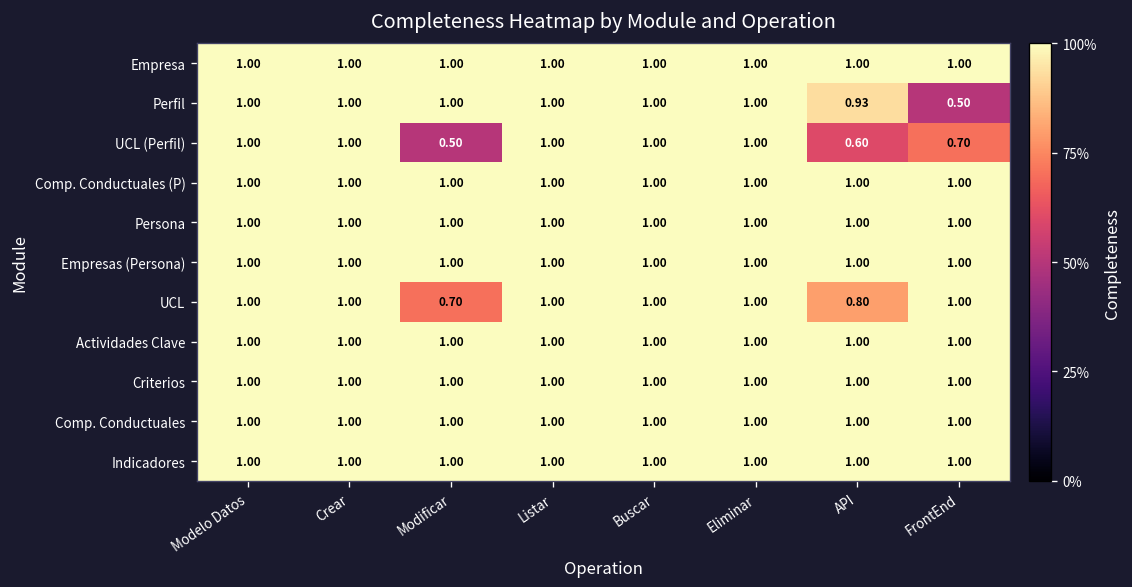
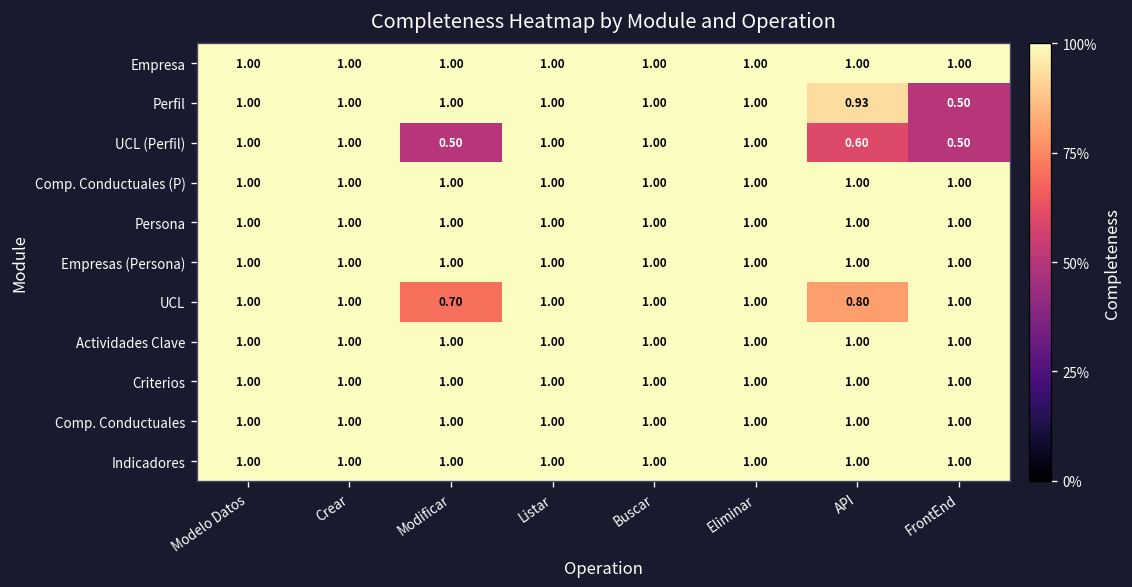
UCL (Perfil), FrontEnd: 0.70 -> 0.50
